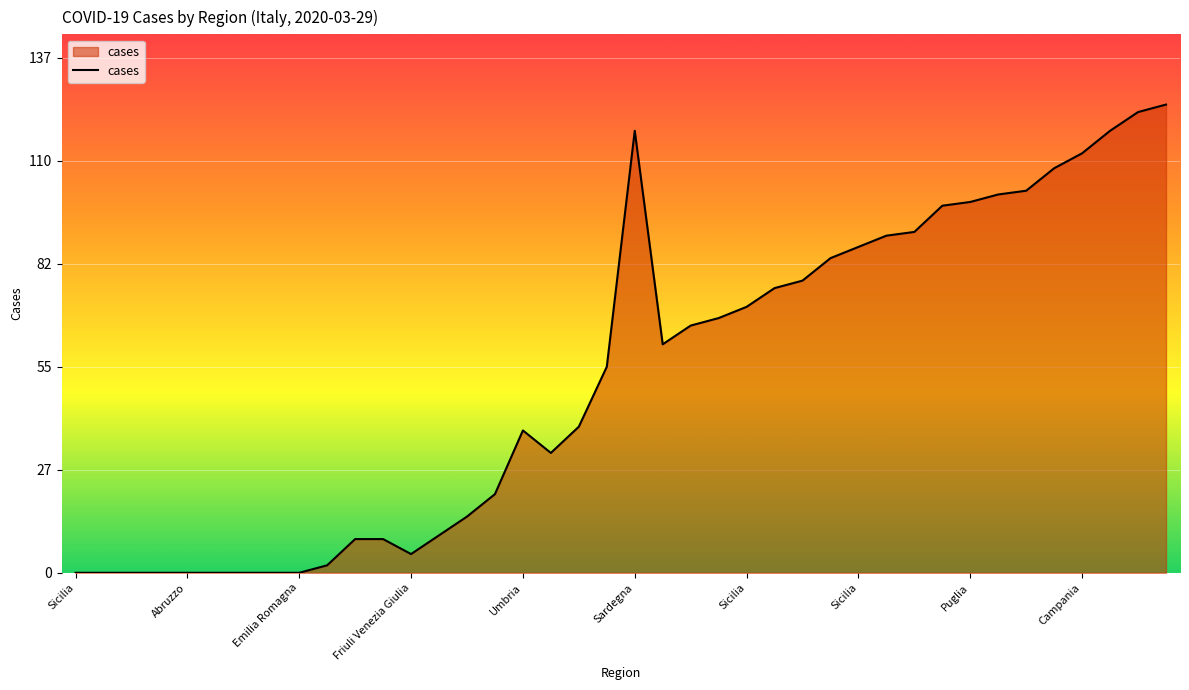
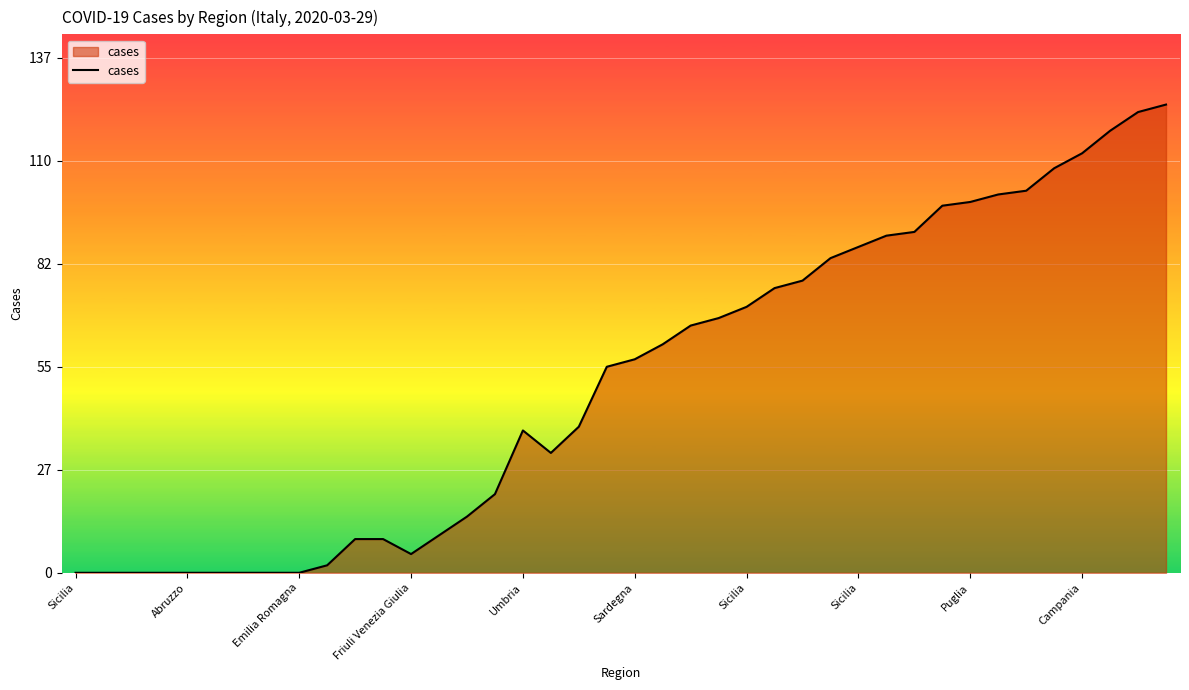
Sardegna: 118 -> 57
